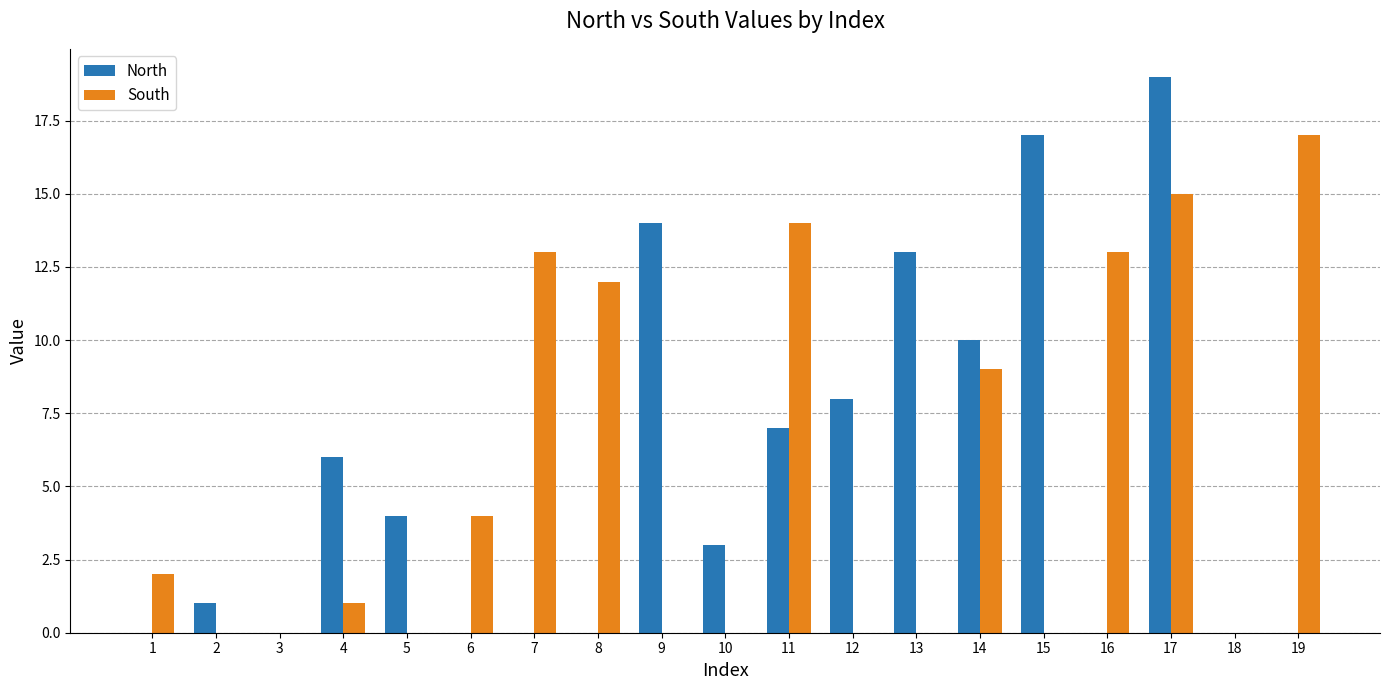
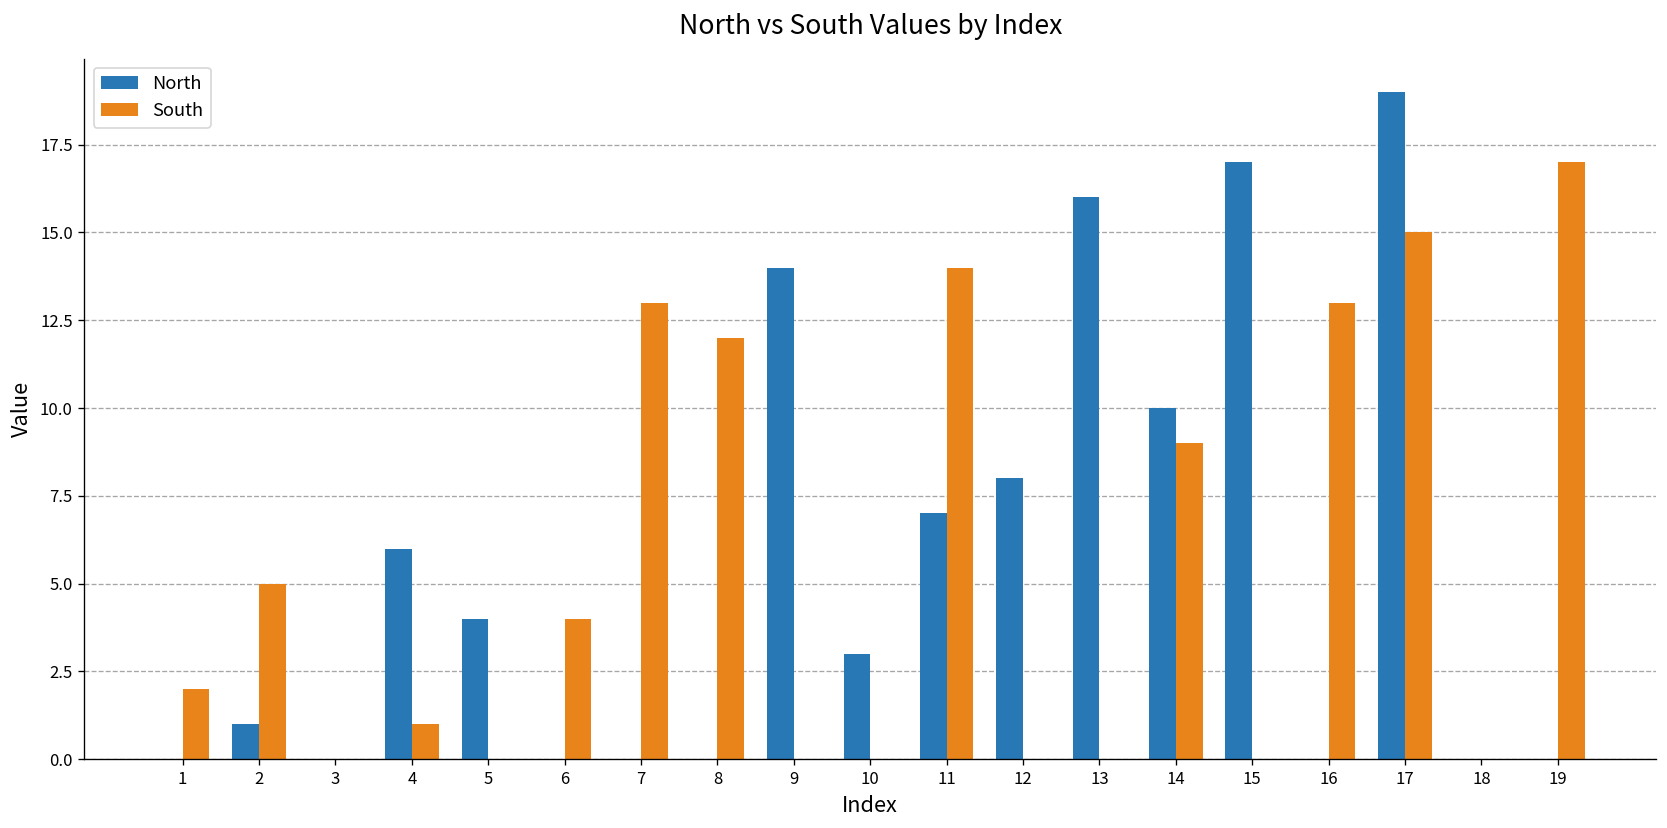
South, 2: 0 -> 5
North, 13: 13 -> 16
